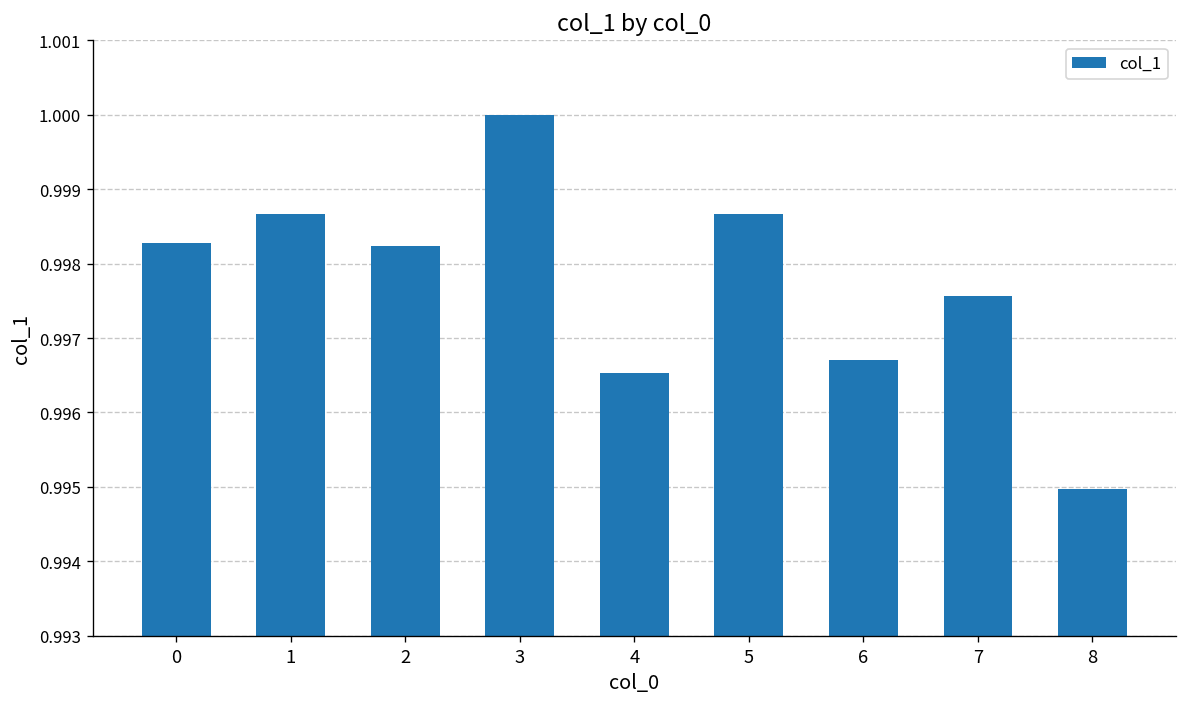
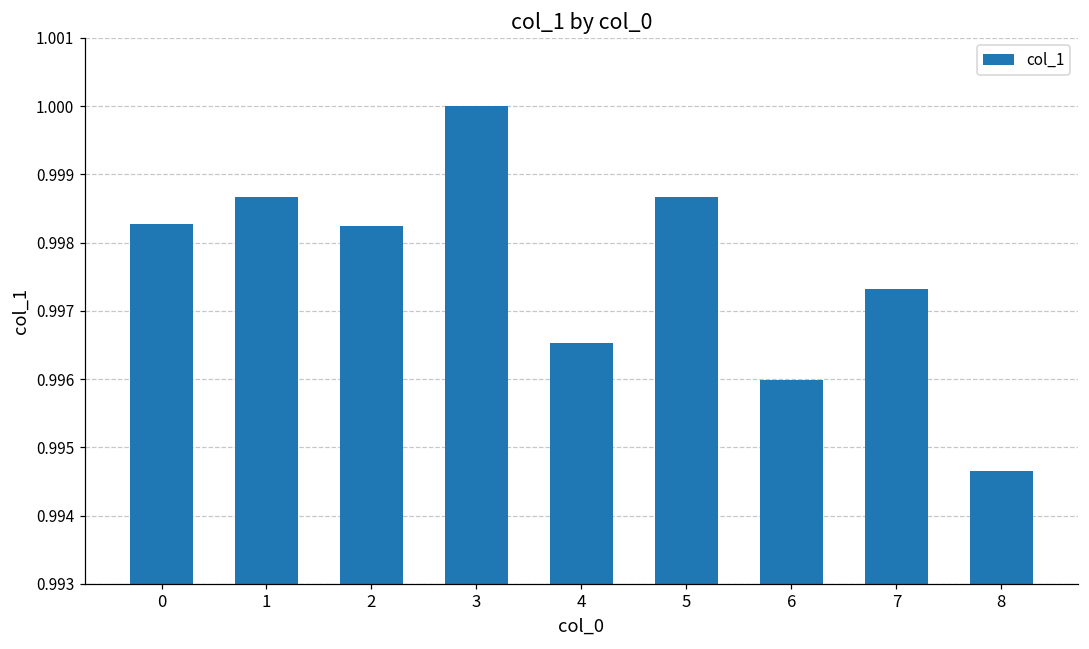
6: 0.9967 -> 0.9960
7: 0.9976 -> 0.9973
8: 0.9950 -> 0.9947
